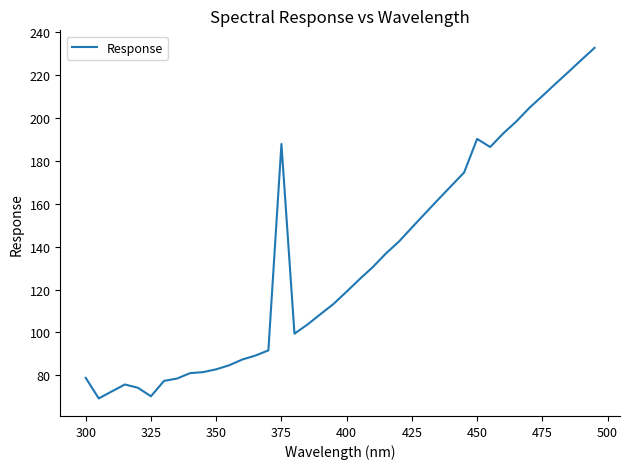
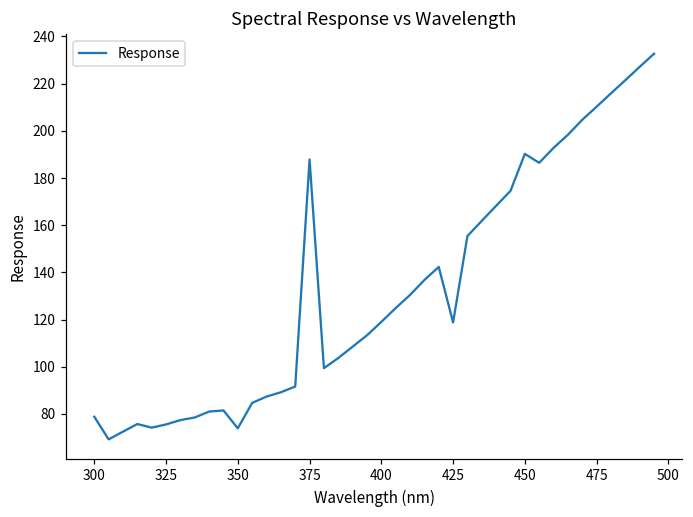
325: 70 -> 76
350: 83 -> 74
425: 149 -> 119
